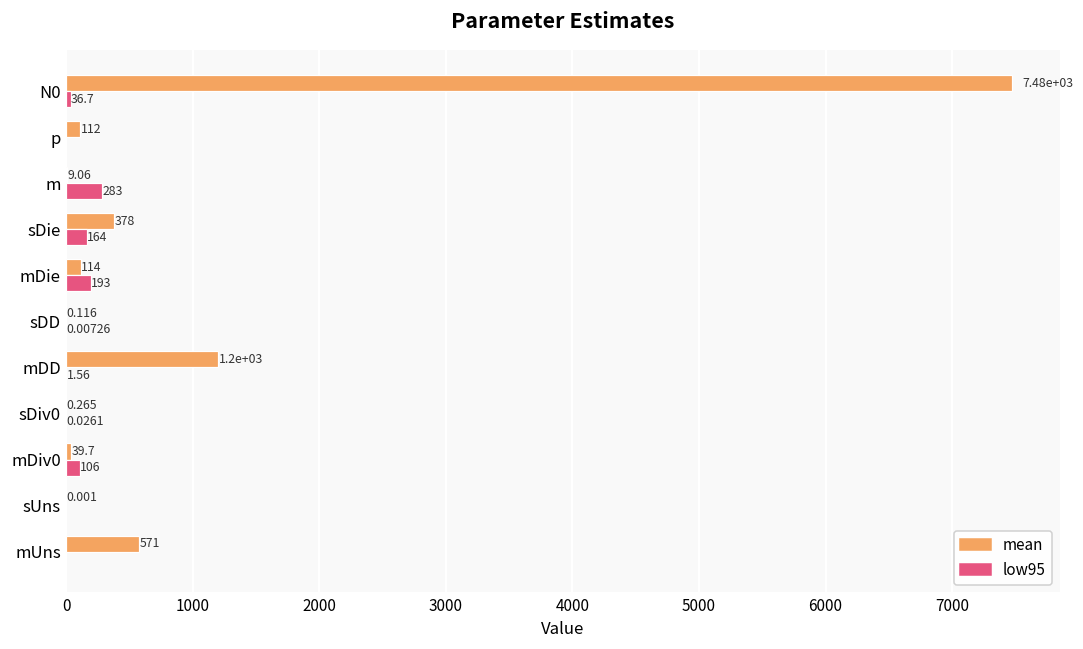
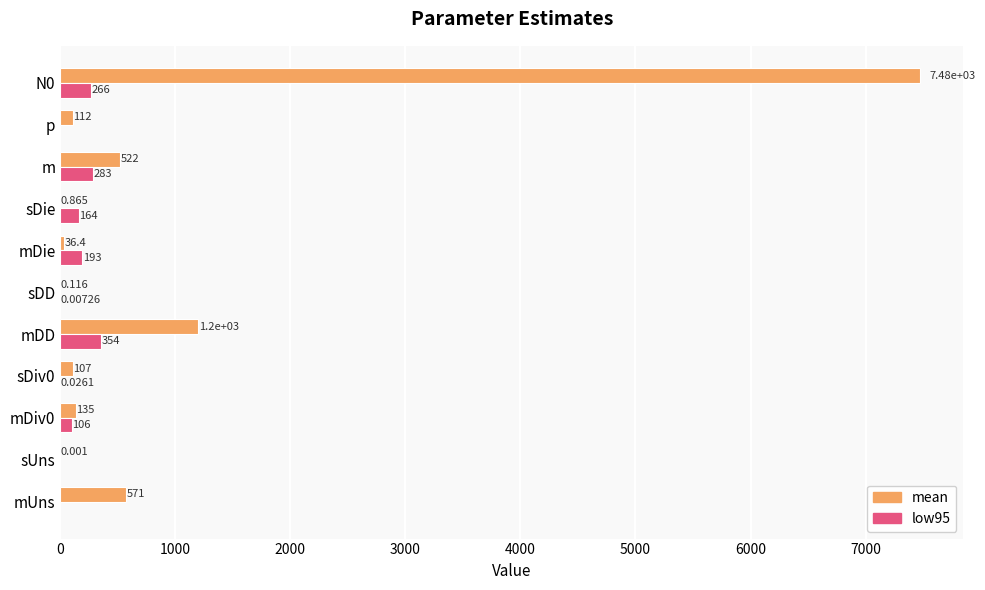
low95, N0: 36.7 -> 266
mean, m: 9.06 -> 522
mean, sDie: 378 -> 0.865
mean, mDie: 114 -> 36.4
low95, mDD: 1.56 -> 354
mean, sDiv0: 0.265 -> 107
mean, mDiv0: 39.7 -> 135
